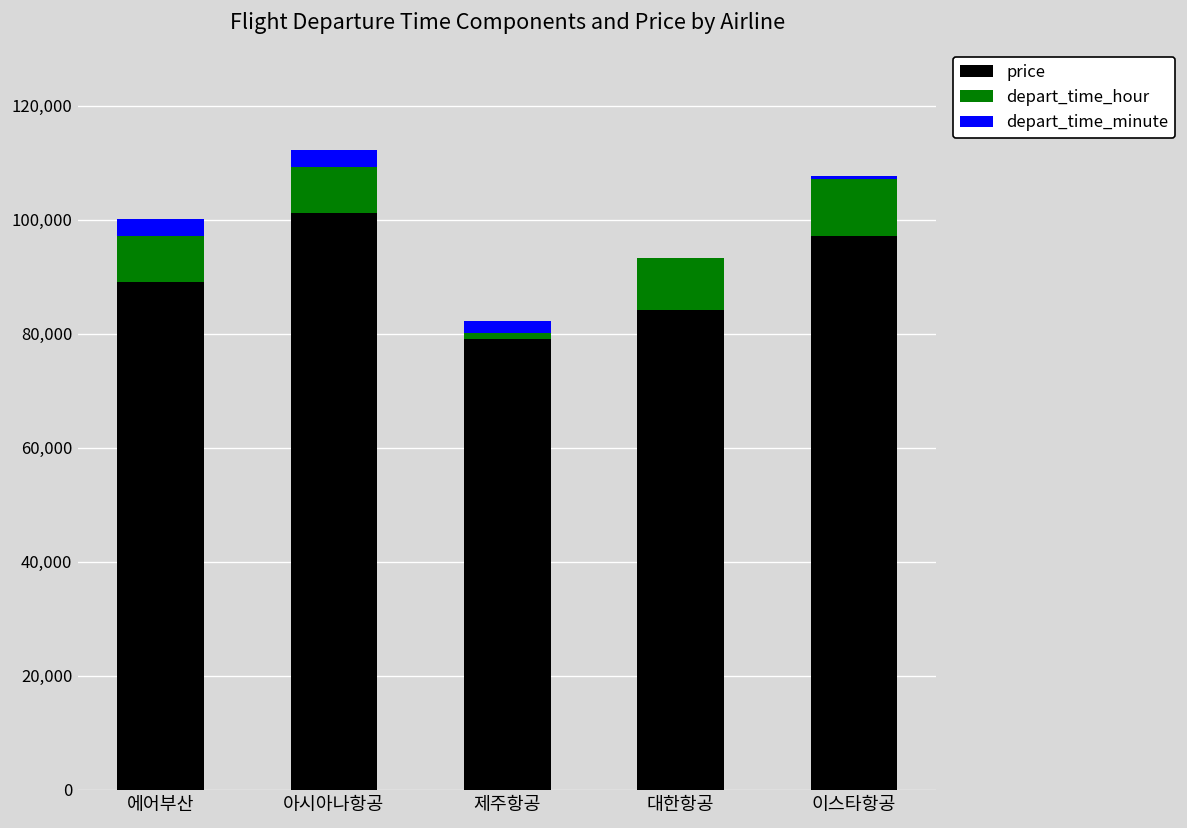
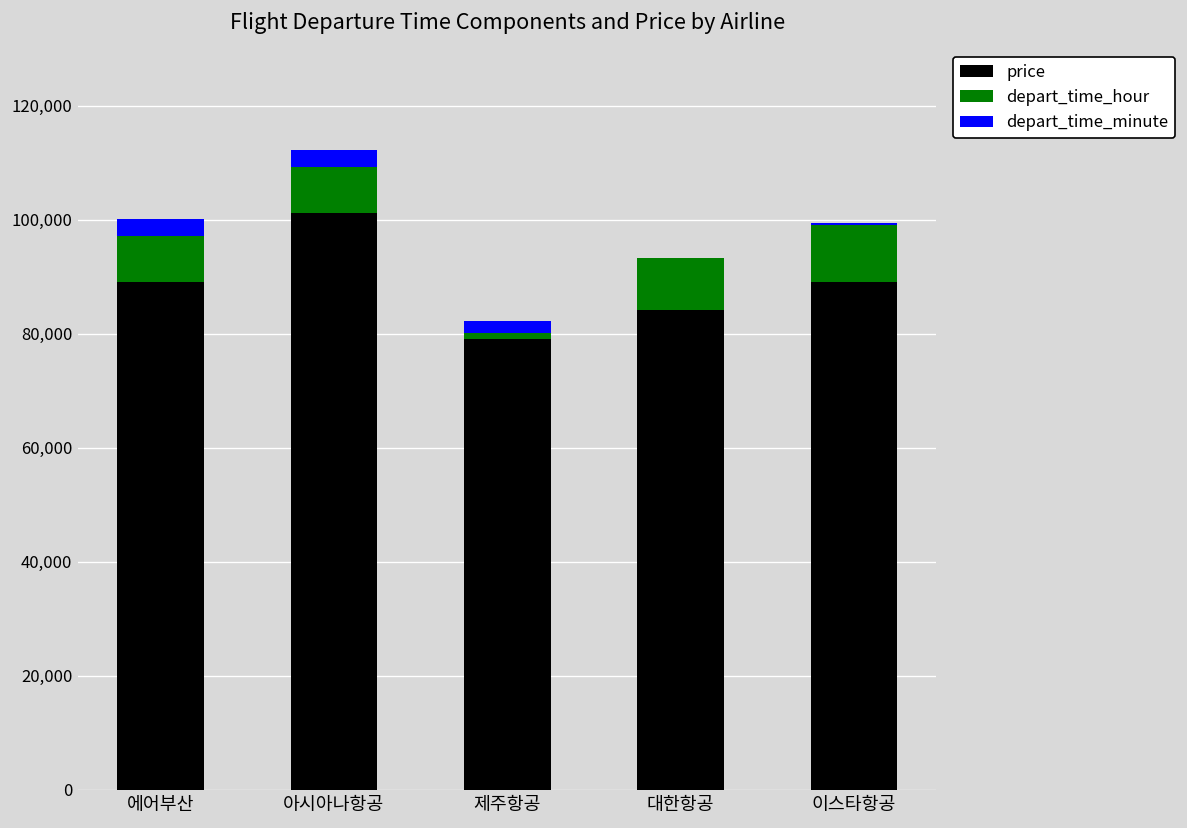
price, 이스타항공: 97,000 -> 89,000
